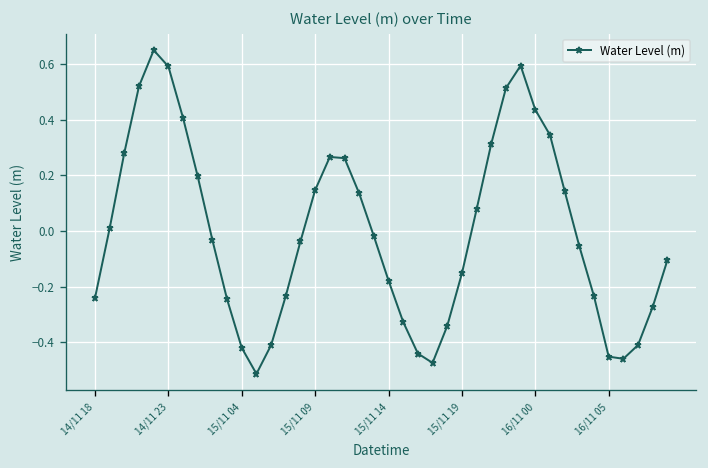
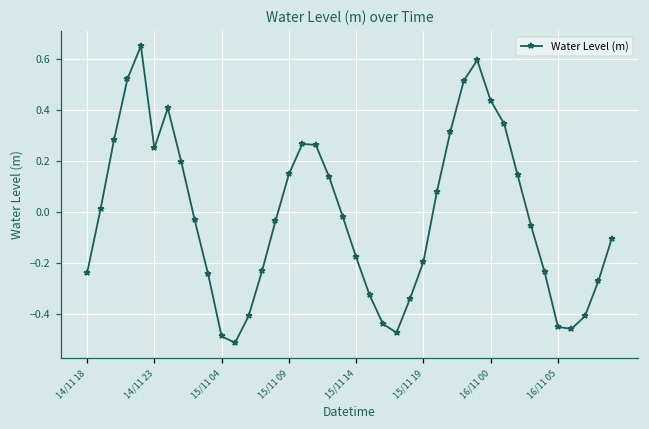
14/11 23: 0.59 -> 0.25
15/11 04: -0.42 -> -0.49
15/11 19: -0.15 -> -0.20
